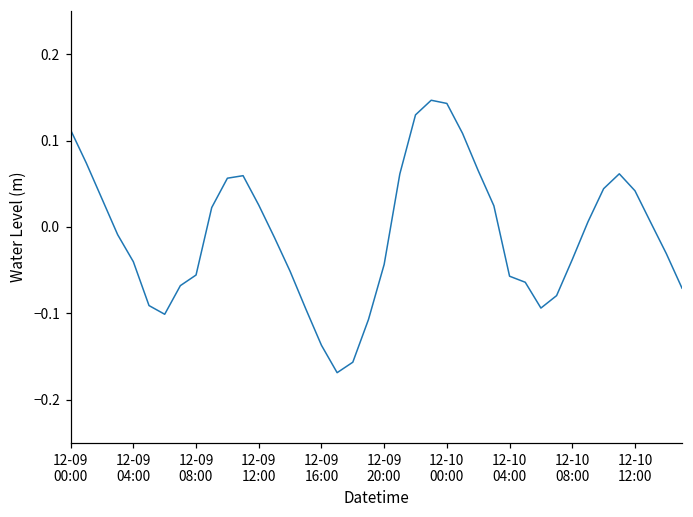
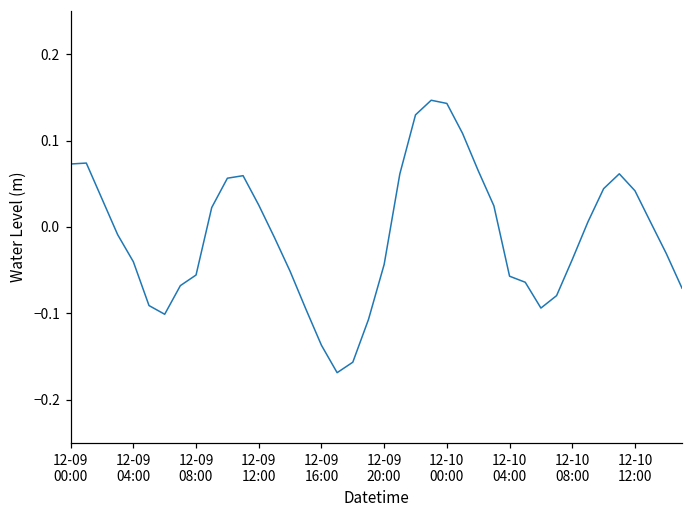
12-09 00:00: 0.11 -> 0.07
